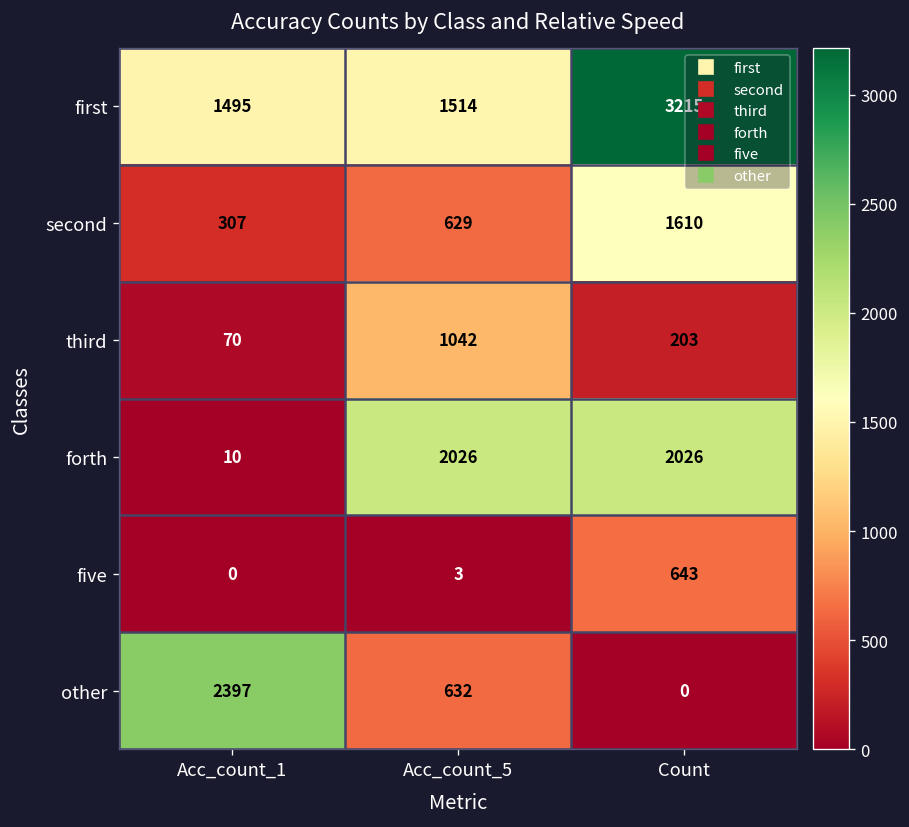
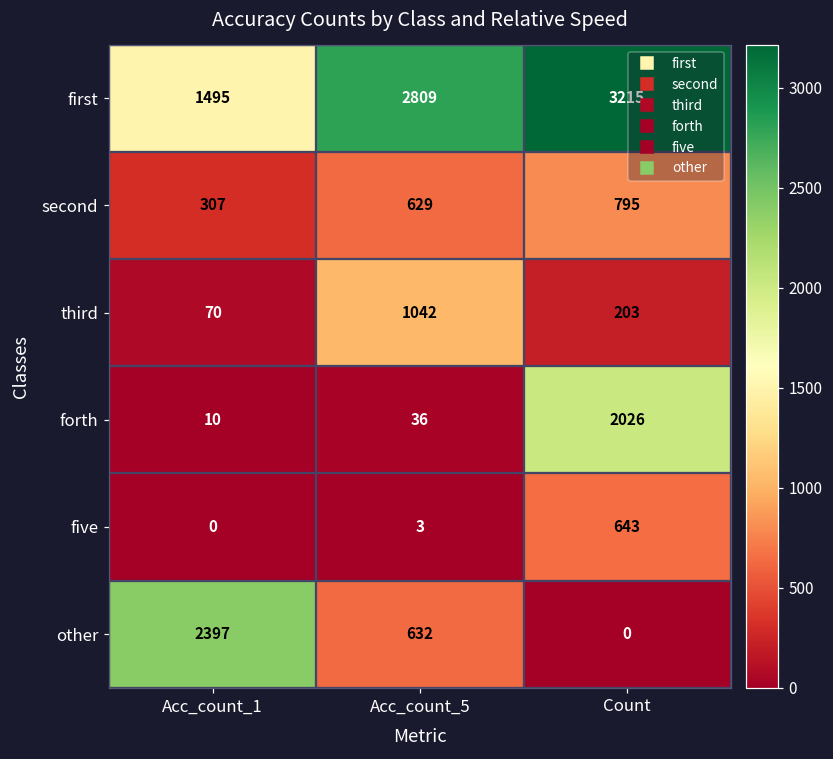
first, Acc_count_5: 1514 -> 2809
second, Count: 1610 -> 795
forth, Acc_count_5: 2026 -> 36
